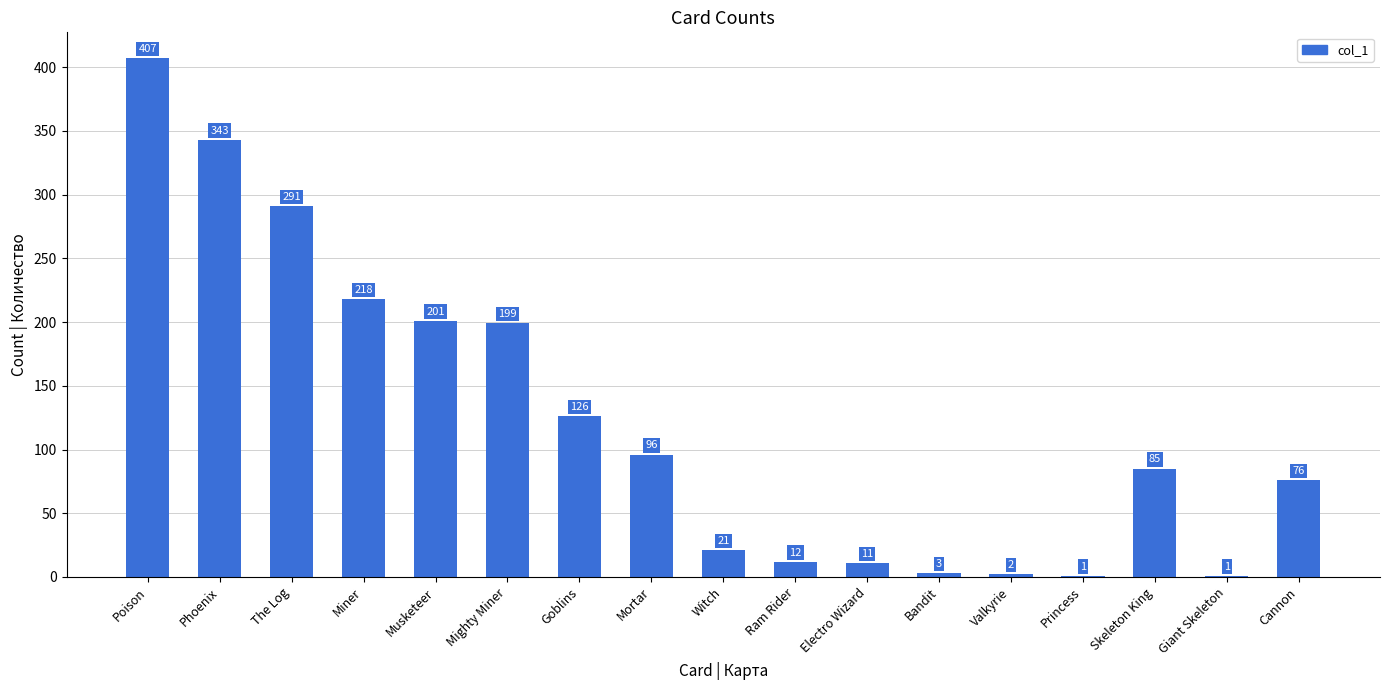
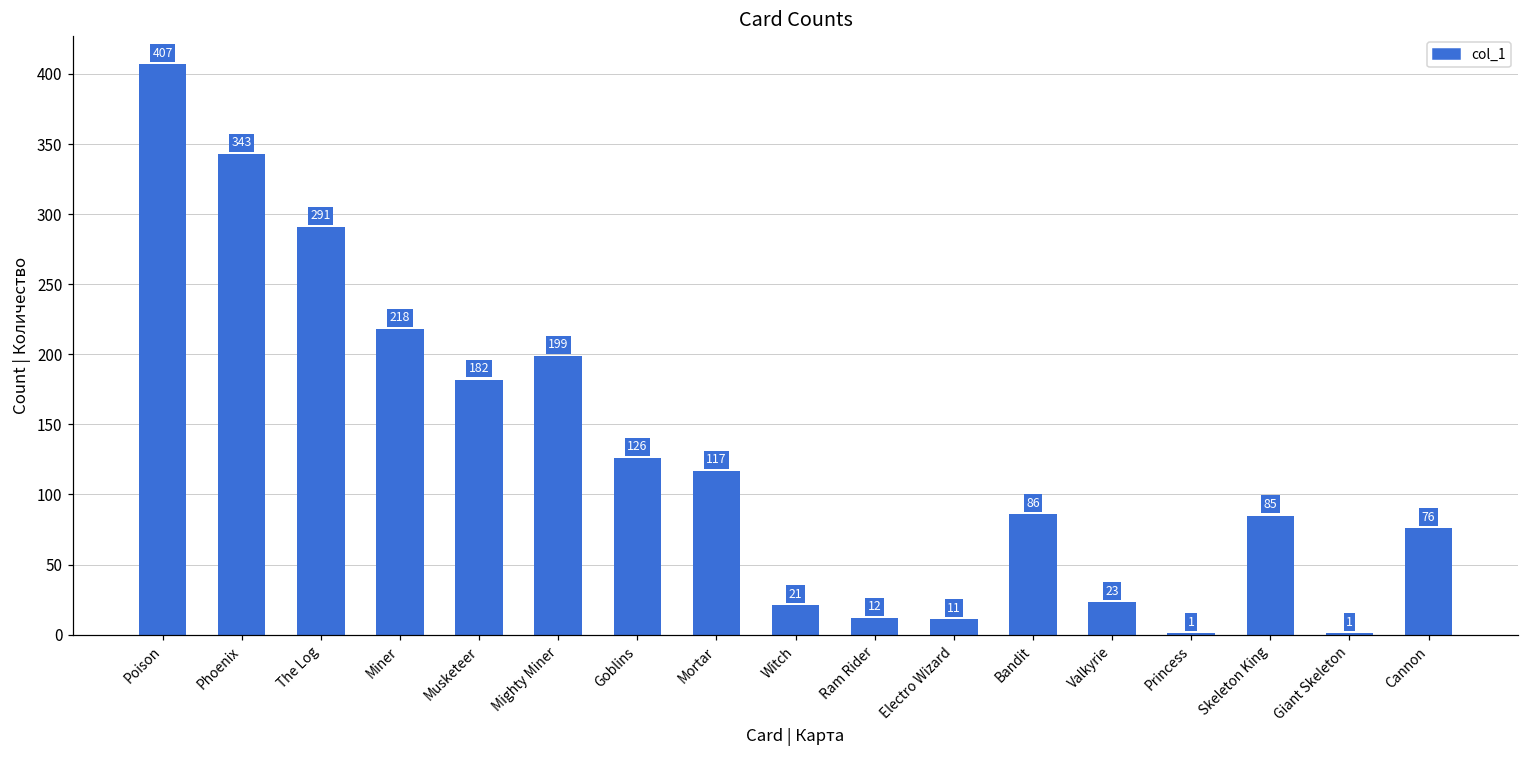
Musketeer: 201 -> 182
Mortar: 96 -> 117
Bandit: 3 -> 86
Valkyrie: 2 -> 23
